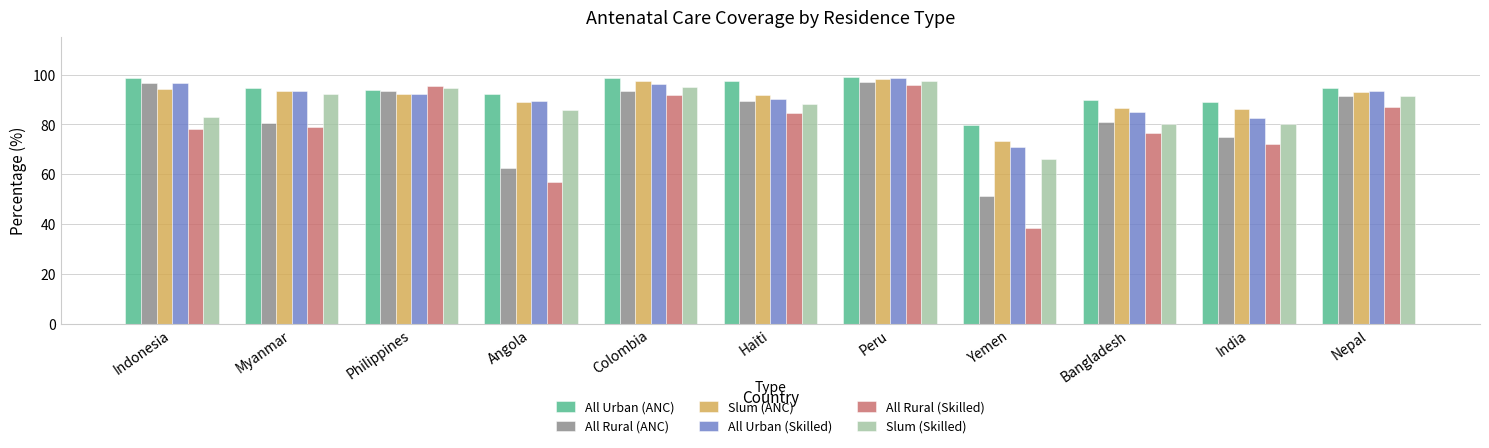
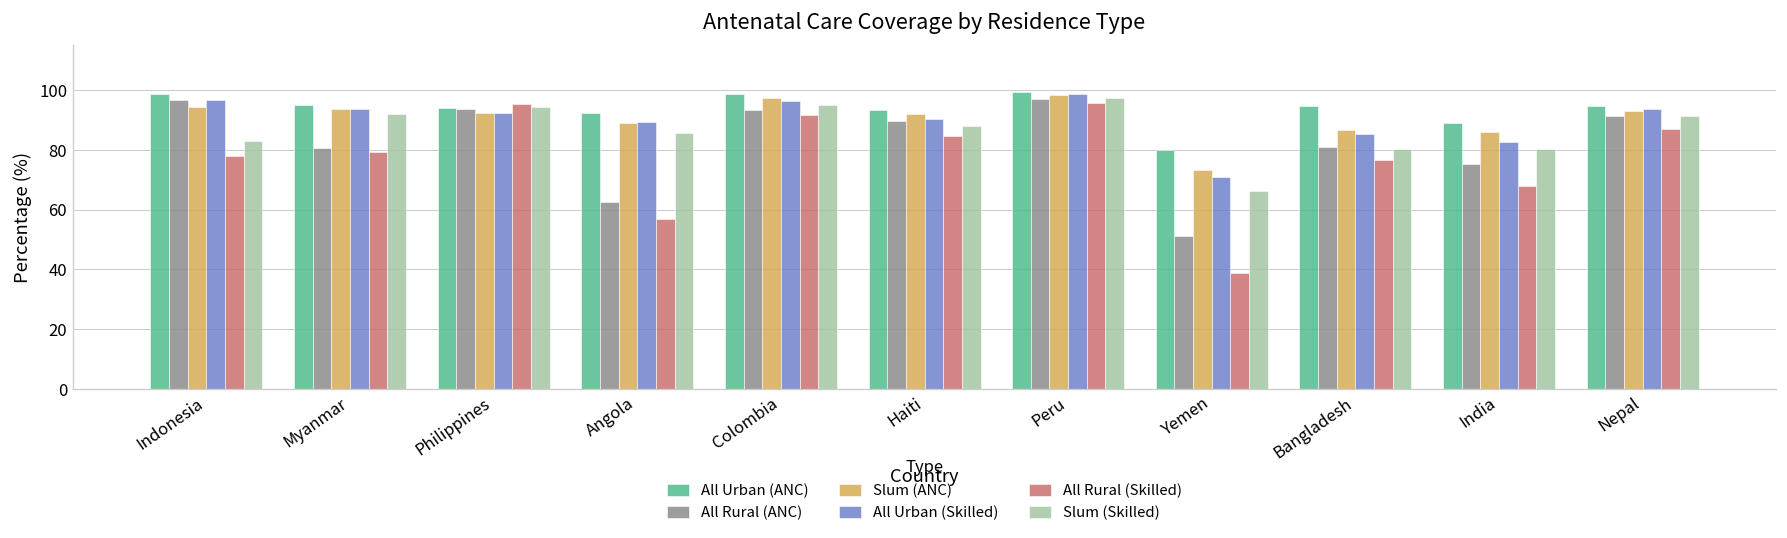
All Urban (ANC), Haiti: 97 -> 93
All Urban (ANC), Bangladesh: 90 -> 95
All Rural (Skilled), India: 72 -> 68
